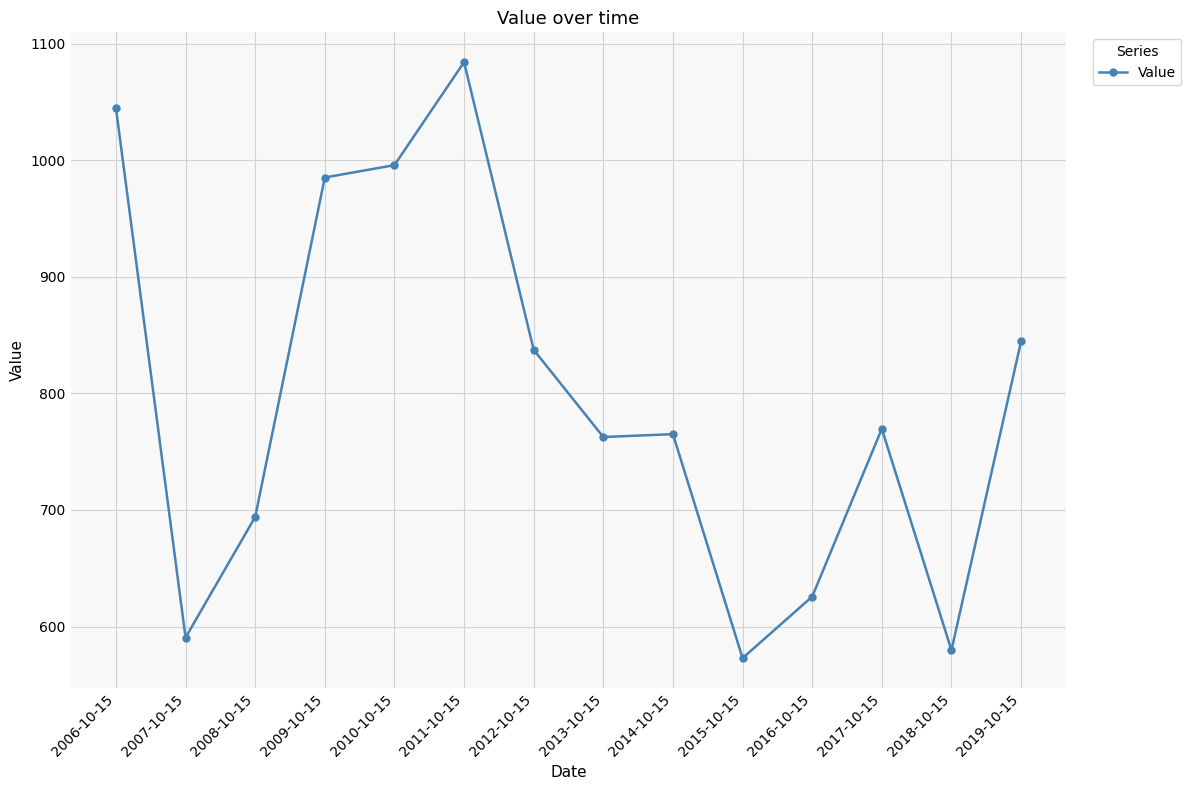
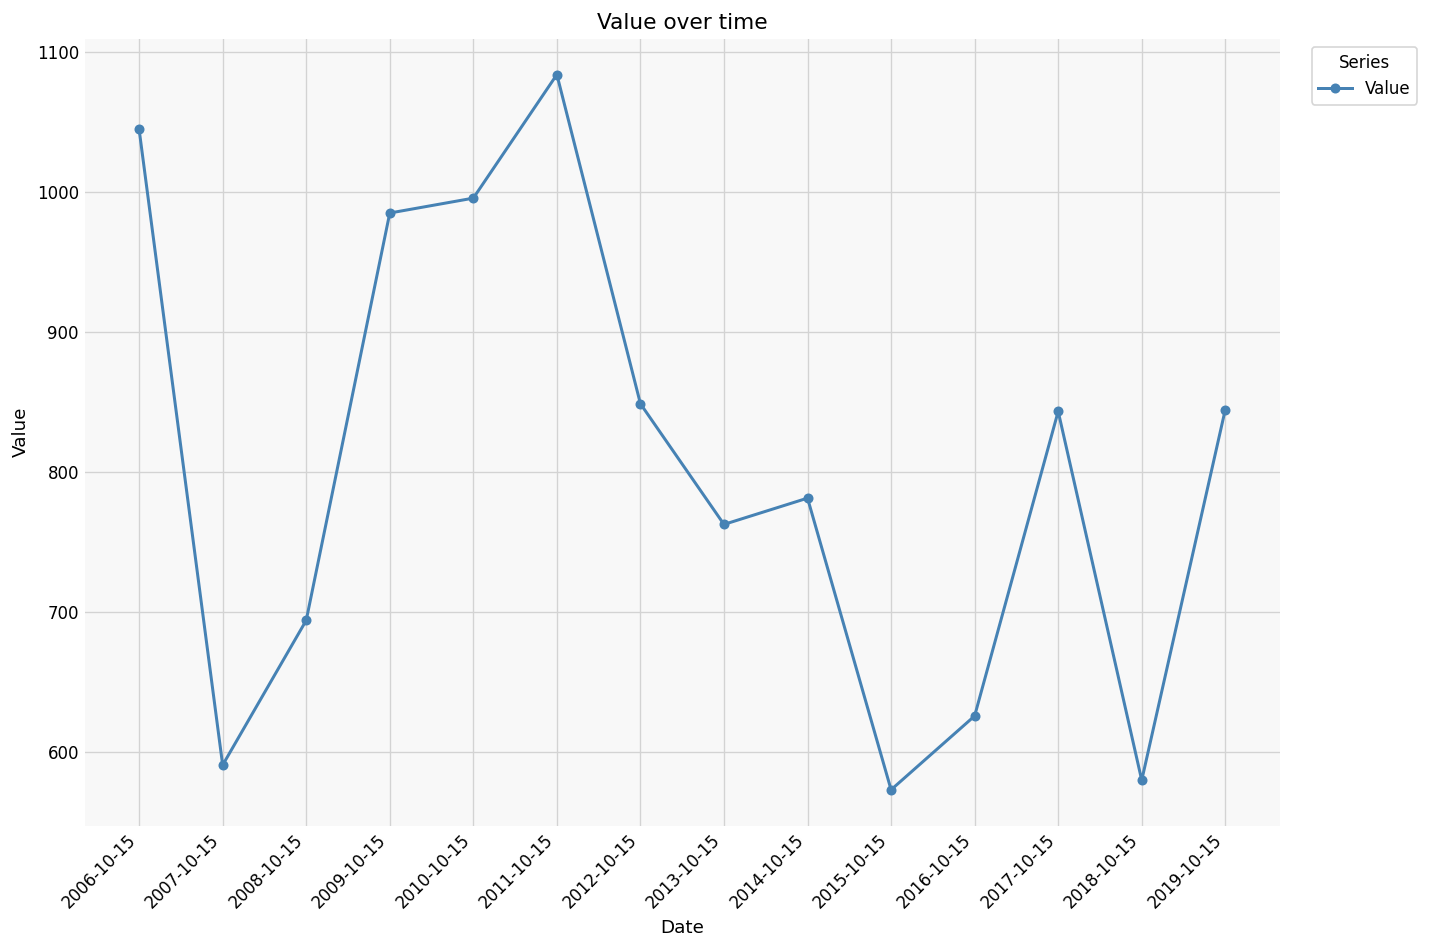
2012-10-15: 837 -> 849
2014-10-15: 765 -> 781
2017-10-15: 770 -> 843
